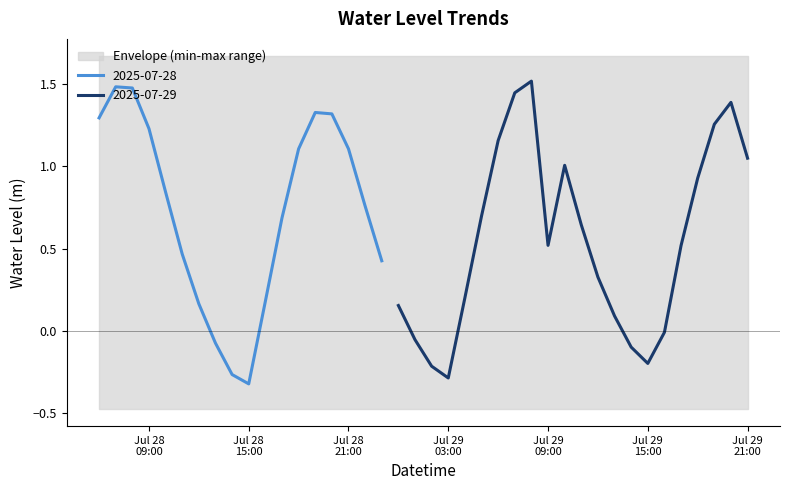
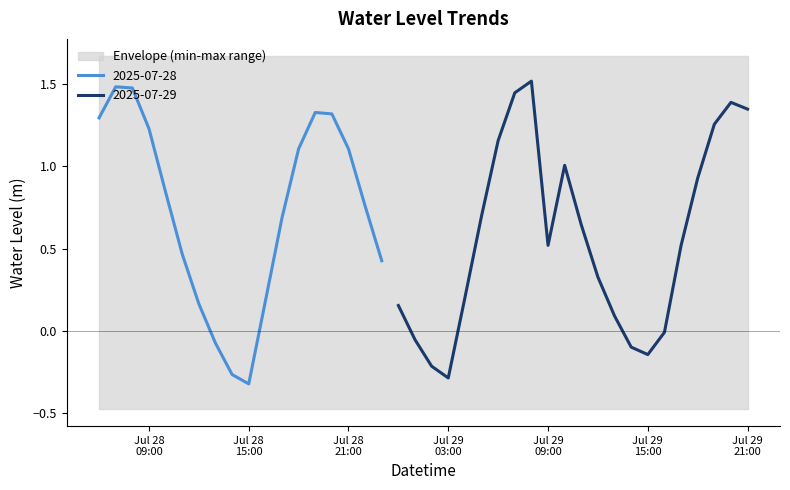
2025-07-29, Jul 29 15:00: -0.20 -> -0.15
2025-07-29, Jul 29 21:00: 1.05 -> 1.35
